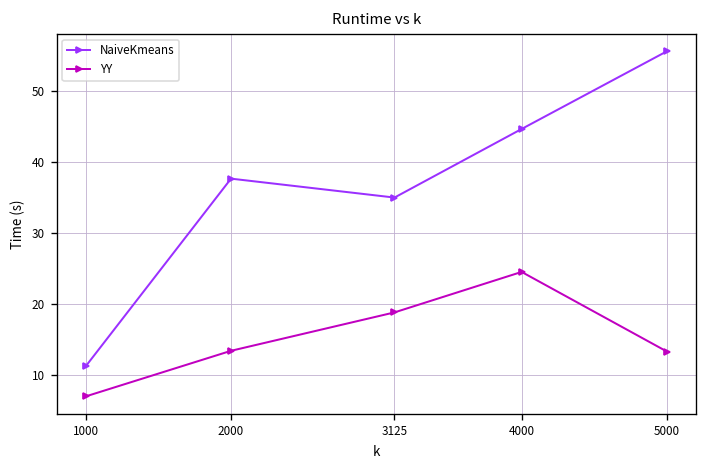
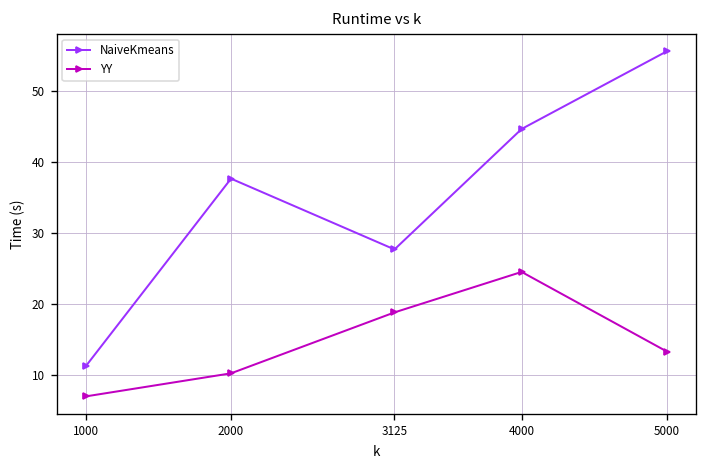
YY, 2000: 13 -> 10
NaiveKmeans, 3125: 35 -> 28
